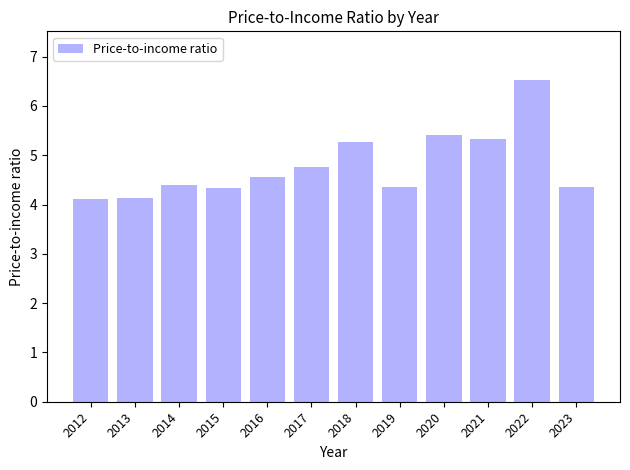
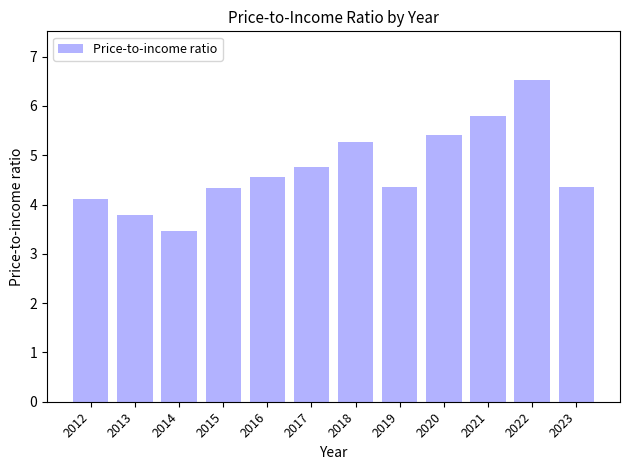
2013: 4.1 -> 3.8
2014: 4.4 -> 3.5
2021: 5.3 -> 5.8
